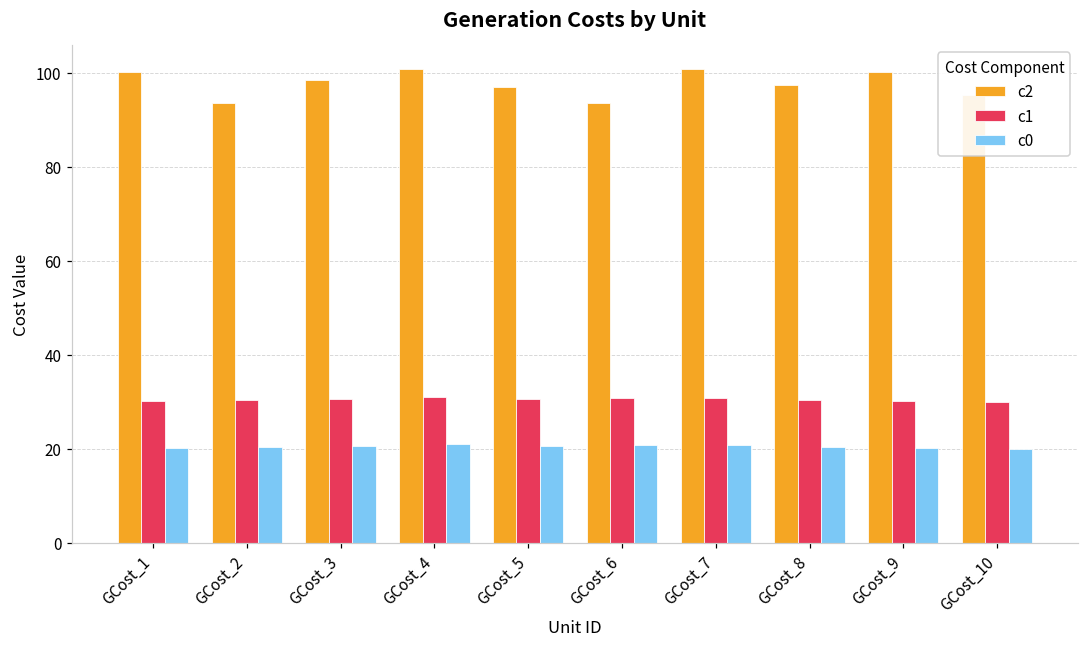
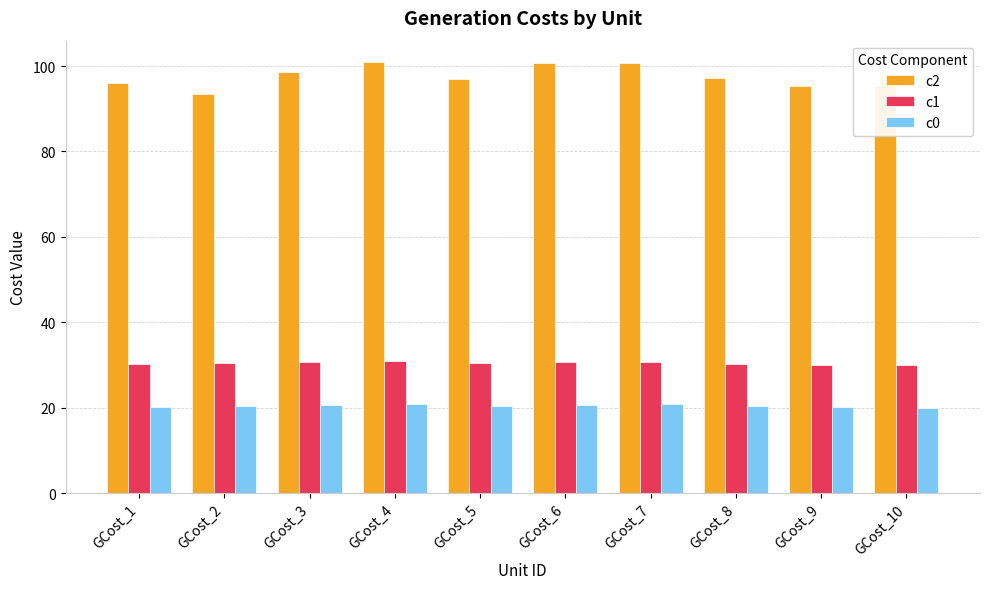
c2, GCost_1: 100 -> 96
c2, GCost_6: 94 -> 101
c2, GCost_9: 100 -> 95
